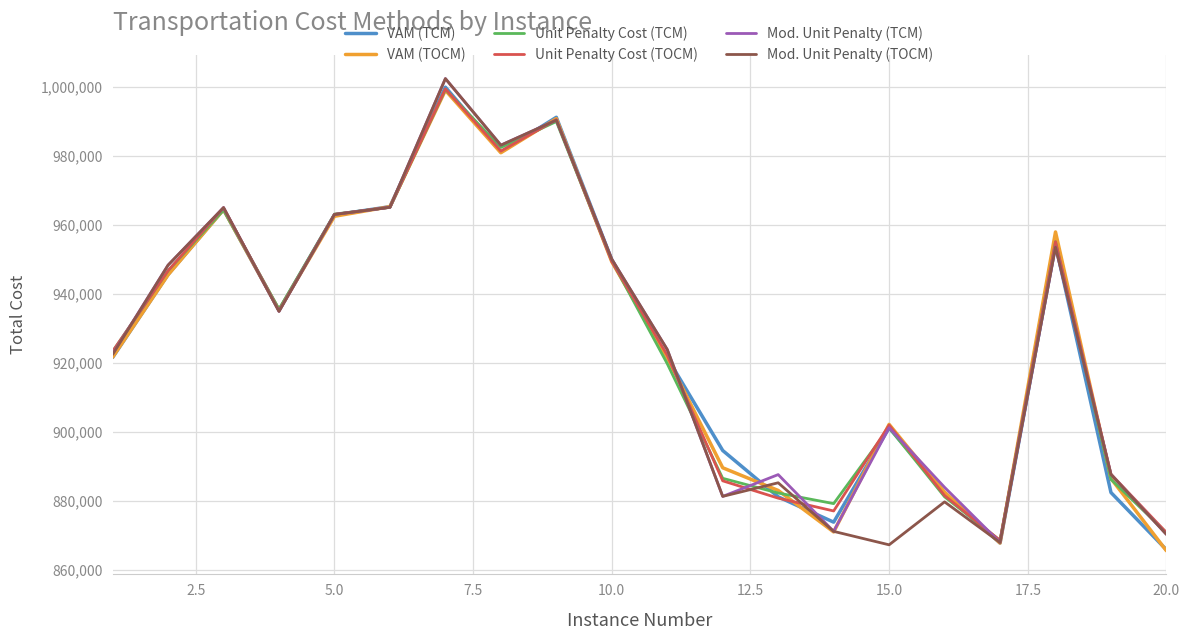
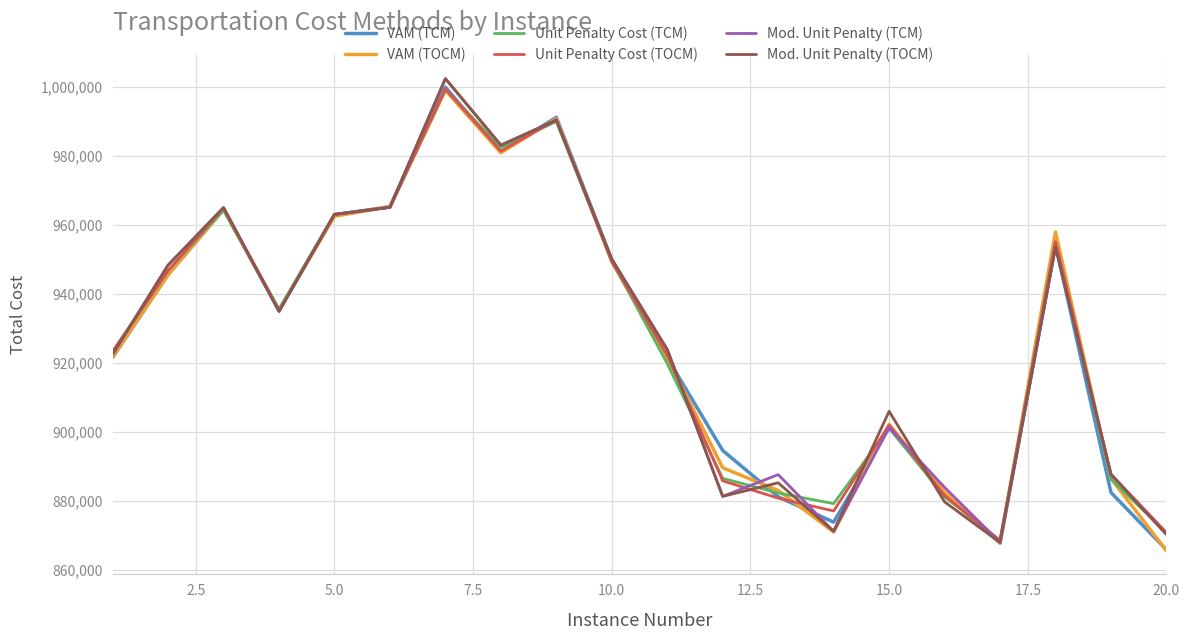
Mod. Unit Penalty (TOCM), 15.0: 867,000 -> 906,000
